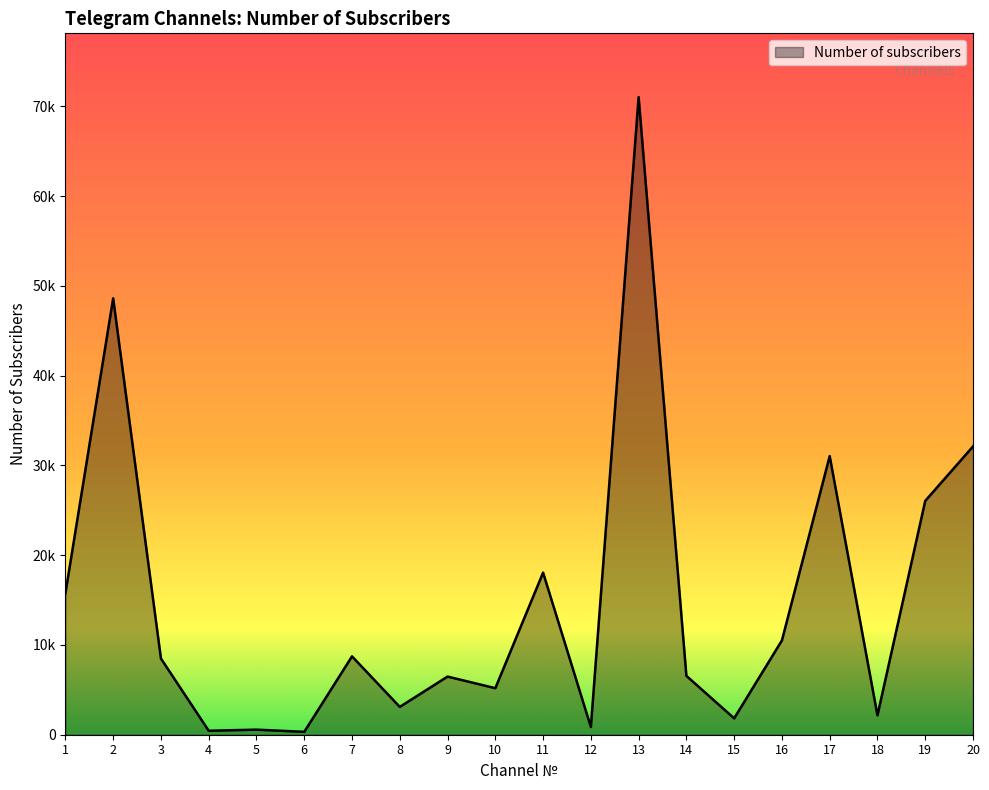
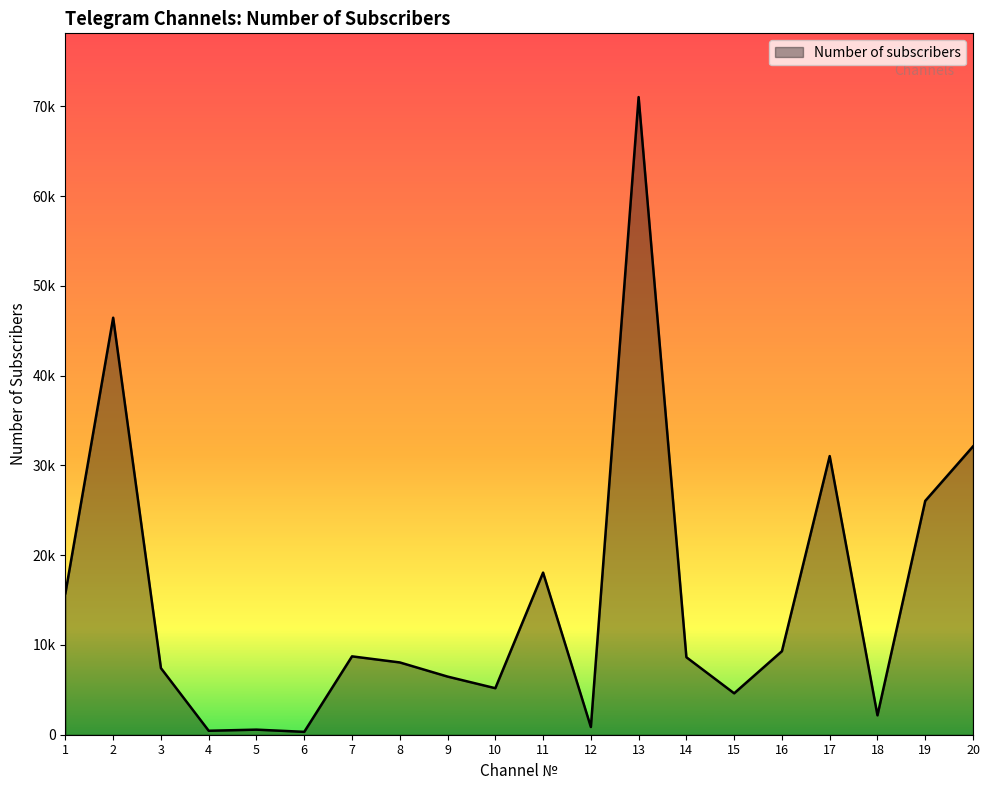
2: 49000 -> 46000
3: 8000 -> 7000
8: 3000 -> 8000
14: 7000 -> 9000
15: 2000 -> 5000
16: 11000 -> 9000
